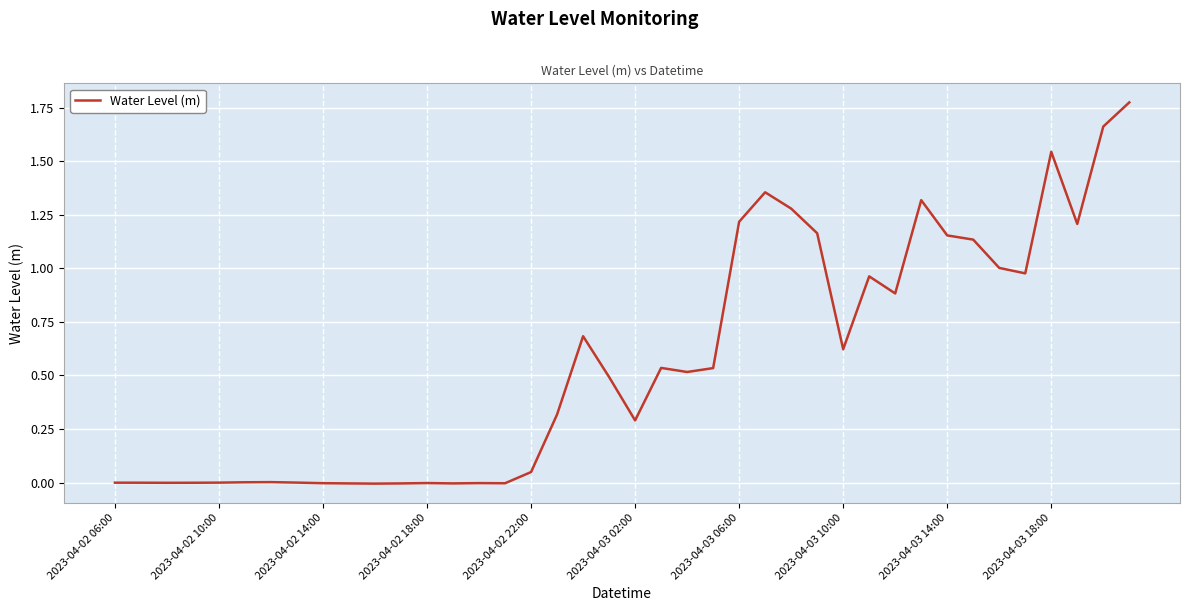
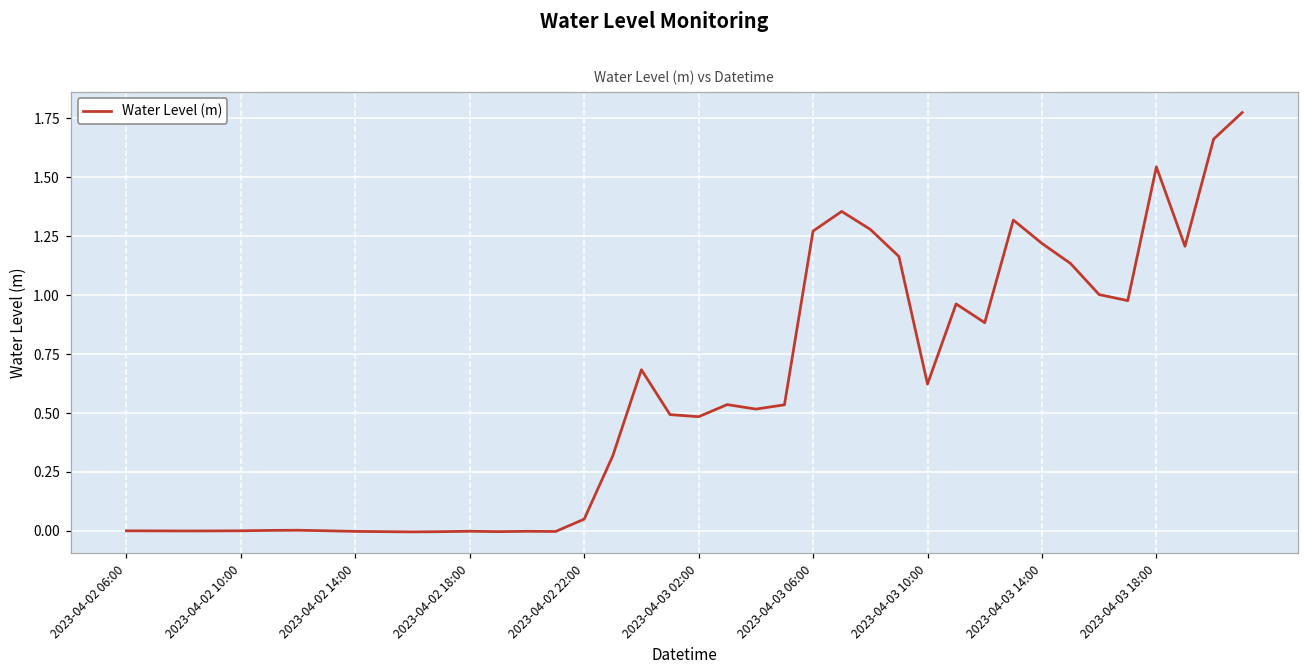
2023-04-03 02:00: 0.29 -> 0.48
2023-04-03 06:00: 1.22 -> 1.27
2023-04-03 14:00: 1.15 -> 1.22
